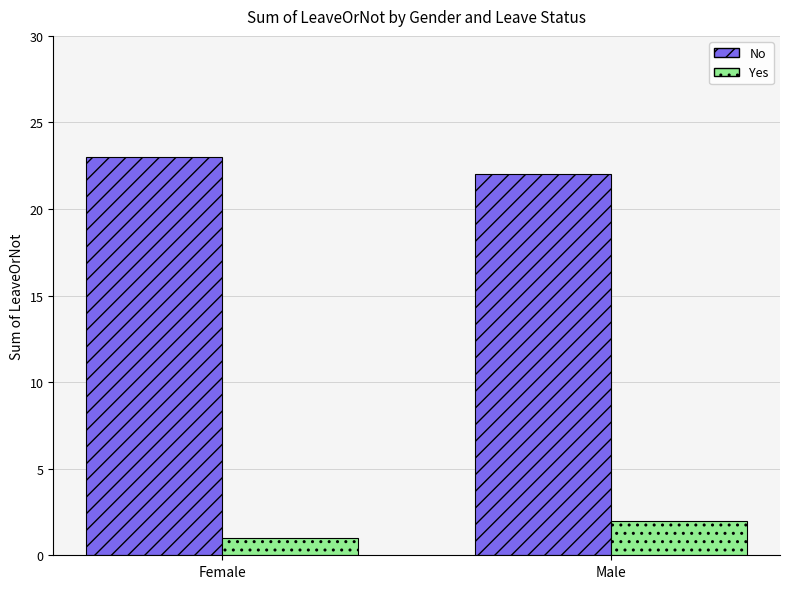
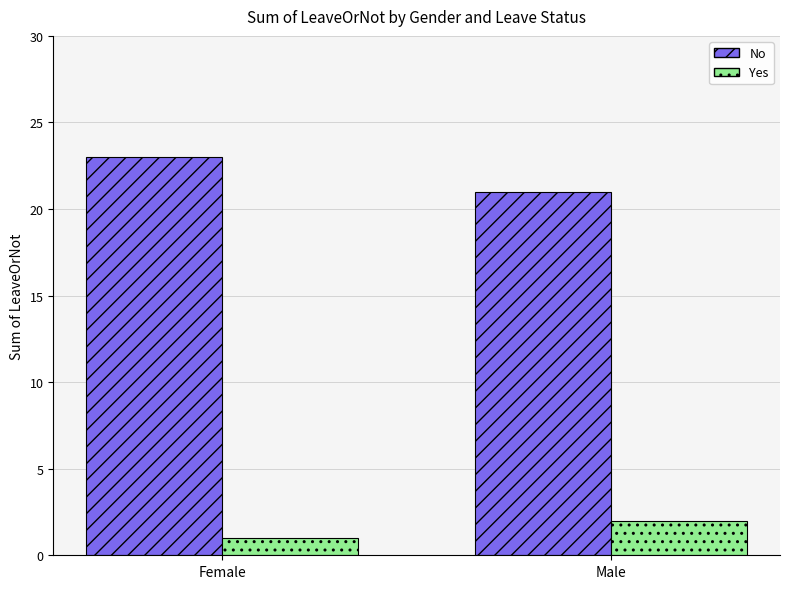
No, Male: 22 -> 21
